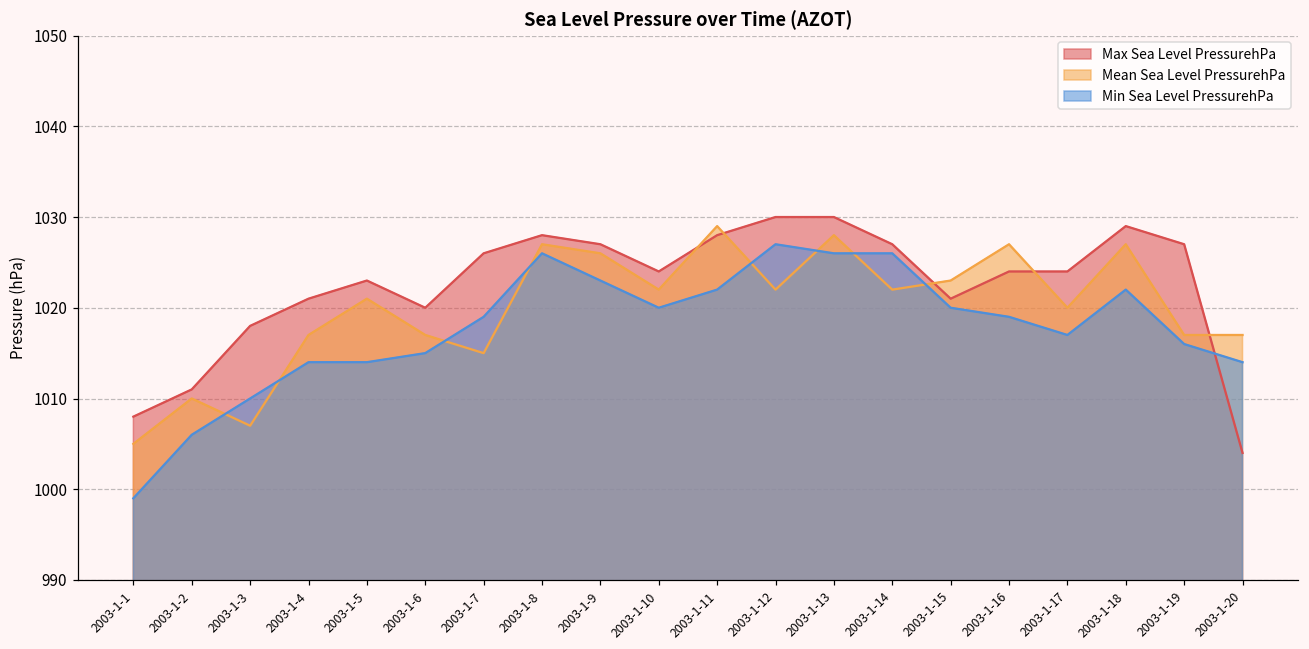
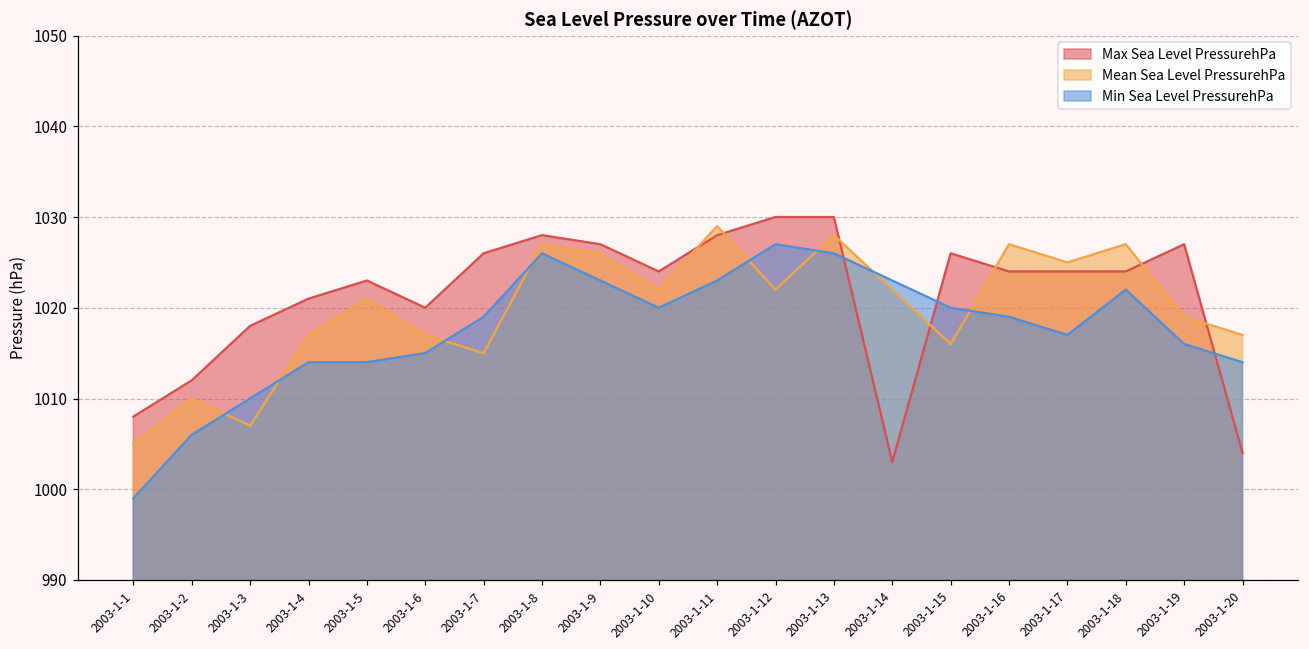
Max Sea Level PressurehPa, 2003-1-2: 1011 -> 1012
Min Sea Level PressurehPa, 2003-1-11: 1022 -> 1023
Max Sea Level PressurehPa, 2003-1-14: 1027 -> 1003
Min Sea Level PressurehPa, 2003-1-14: 1026 -> 1023
Max Sea Level PressurehPa, 2003-1-15: 1021 -> 1026
Mean Sea Level PressurehPa, 2003-1-15: 1023 -> 1016
Mean Sea Level PressurehPa, 2003-1-17: 1020 -> 1025
Max Sea Level PressurehPa, 2003-1-18: 1029 -> 1024
Mean Sea Level PressurehPa, 2003-1-19: 1017 -> 1019
